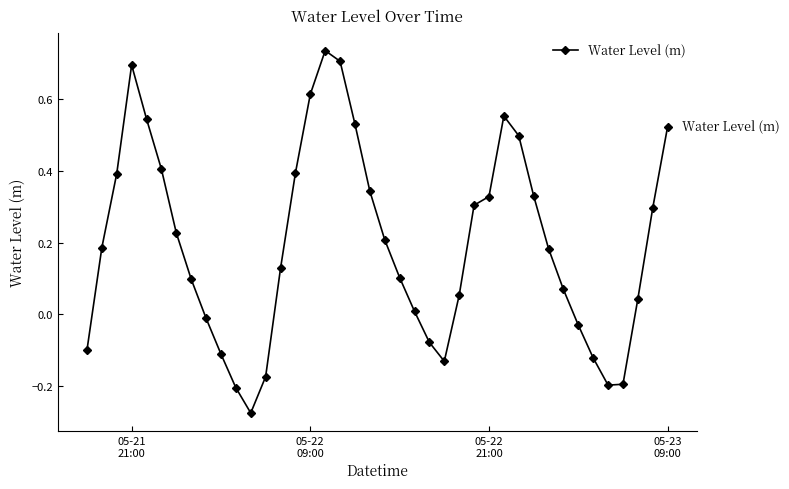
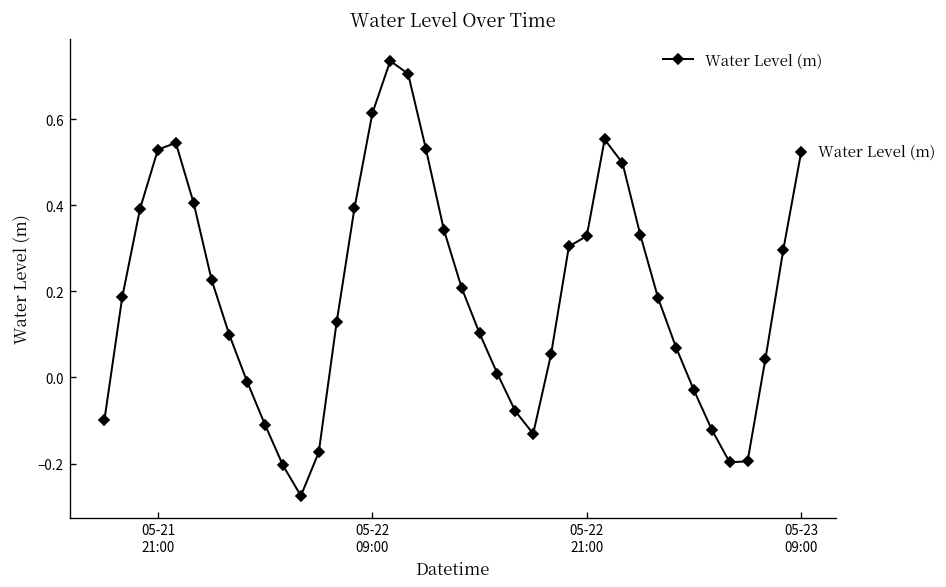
05-21 21:00: 0.70 -> 0.53
